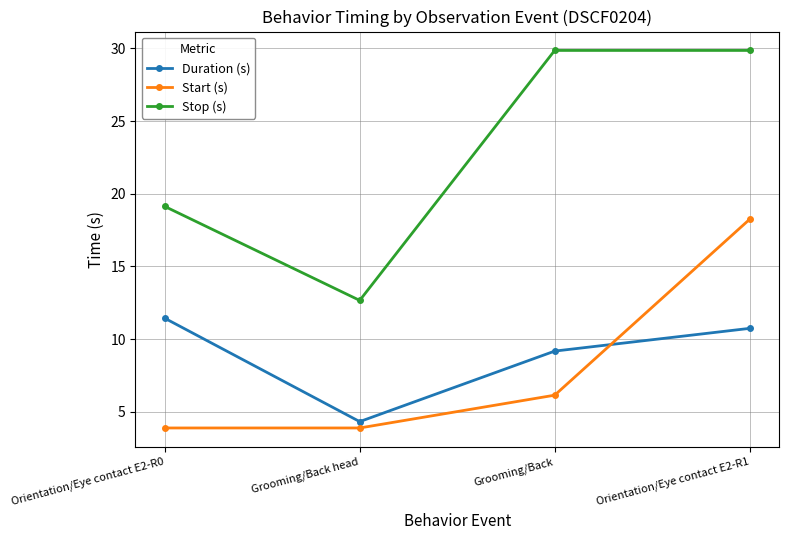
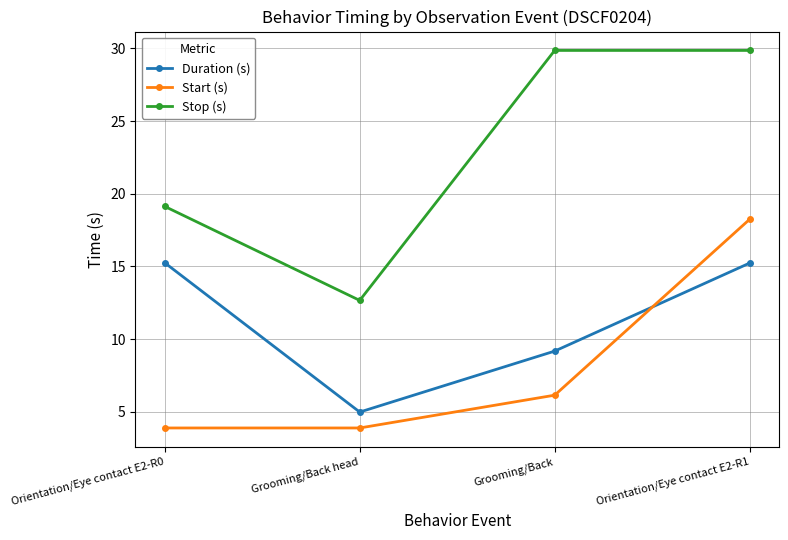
Duration (s), Orientation/Eye contact E2-R0: 11.4 -> 15.2
Duration (s), Grooming/Back head: 4.3 -> 5.0
Duration (s), Orientation/Eye contact E2-R1: 10.7 -> 15.2
